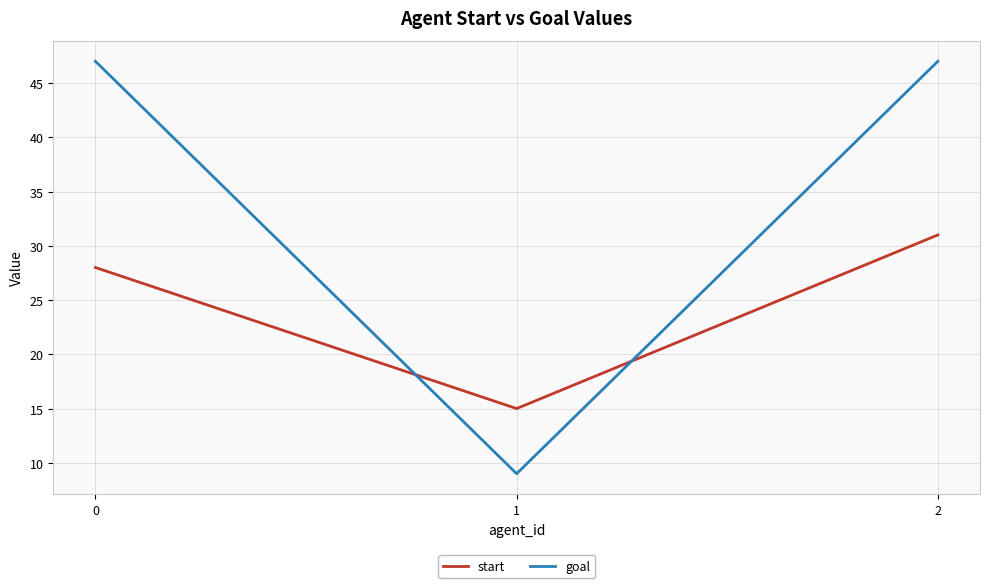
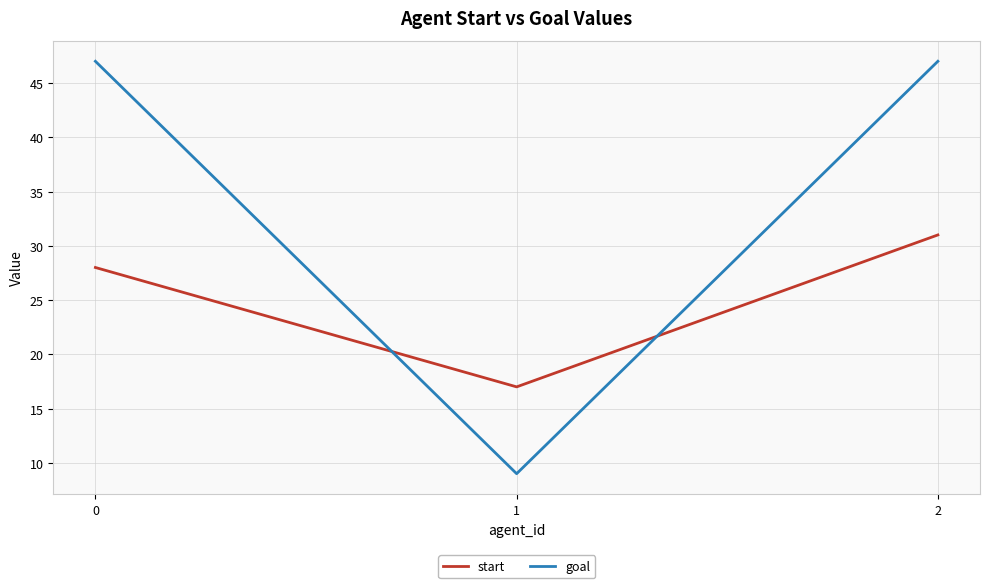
start, 1: 15 -> 17
